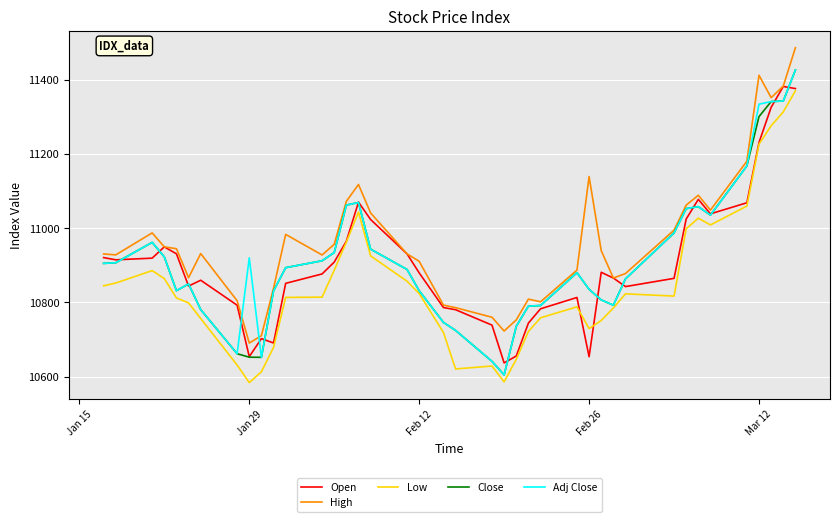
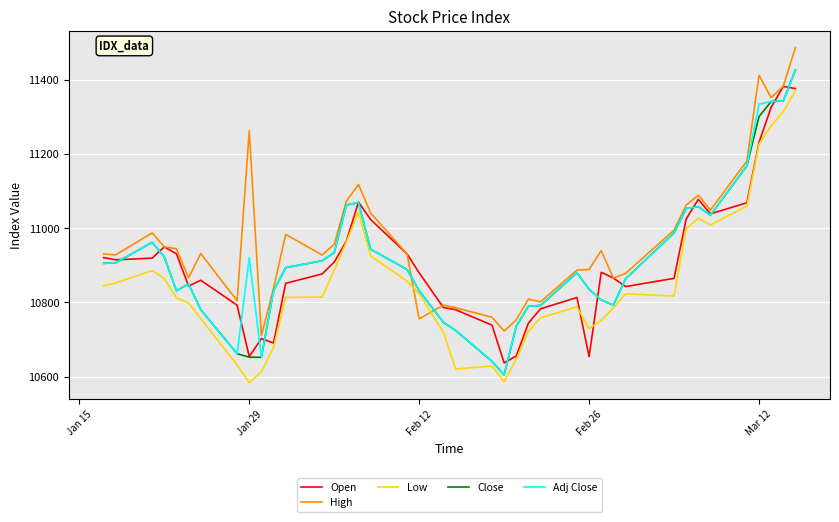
High, Jan 29: 10690 -> 11260
High, Feb 12: 10910 -> 10760
High, Feb 26: 11140 -> 10890
